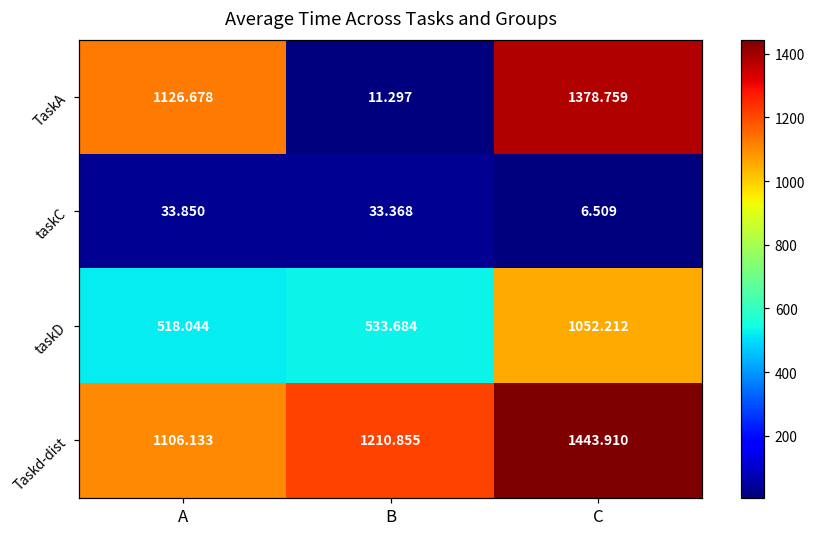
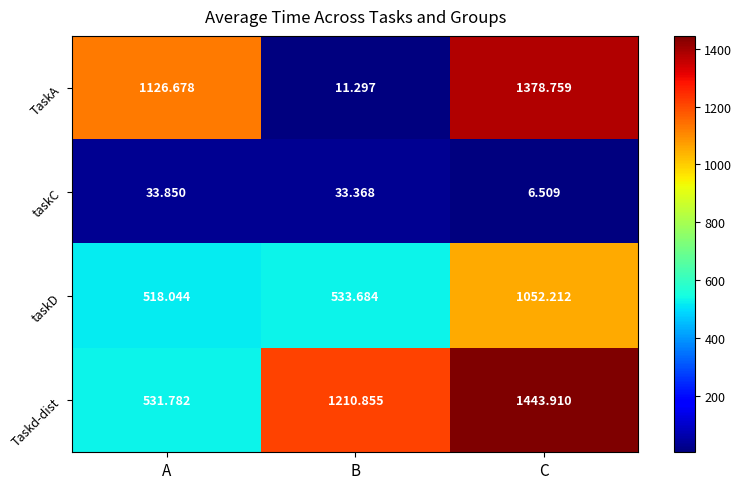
Taskd-dist, A: 1106.133 -> 531.782
